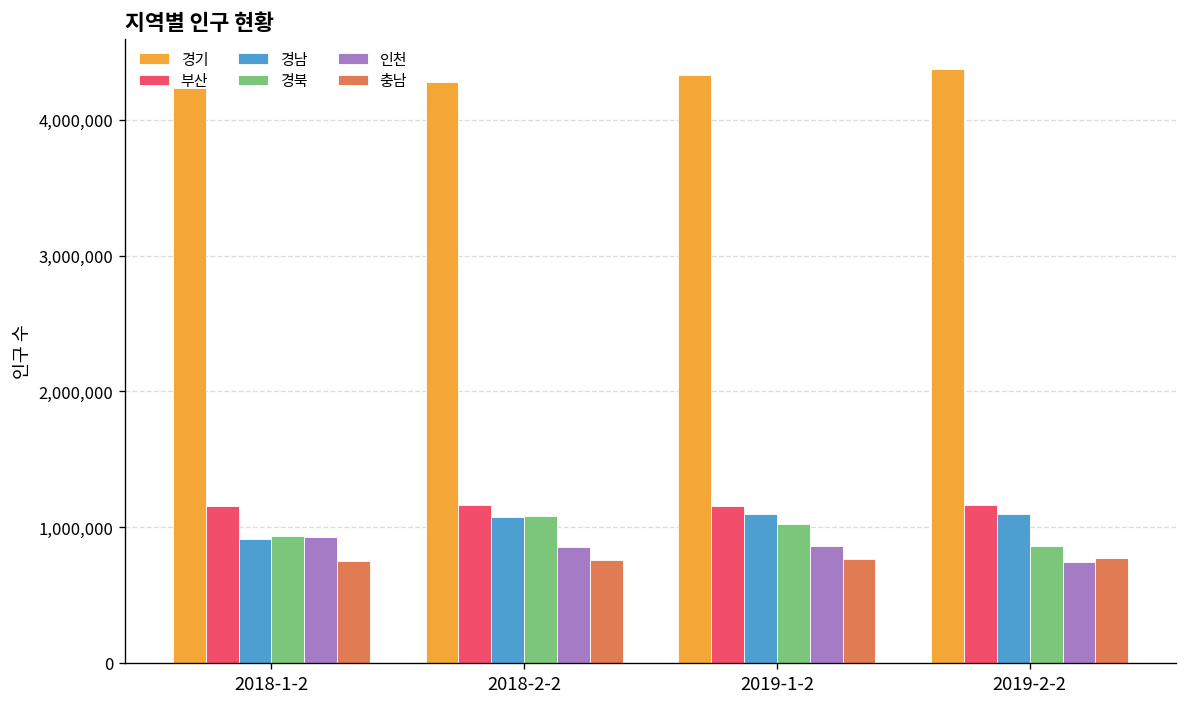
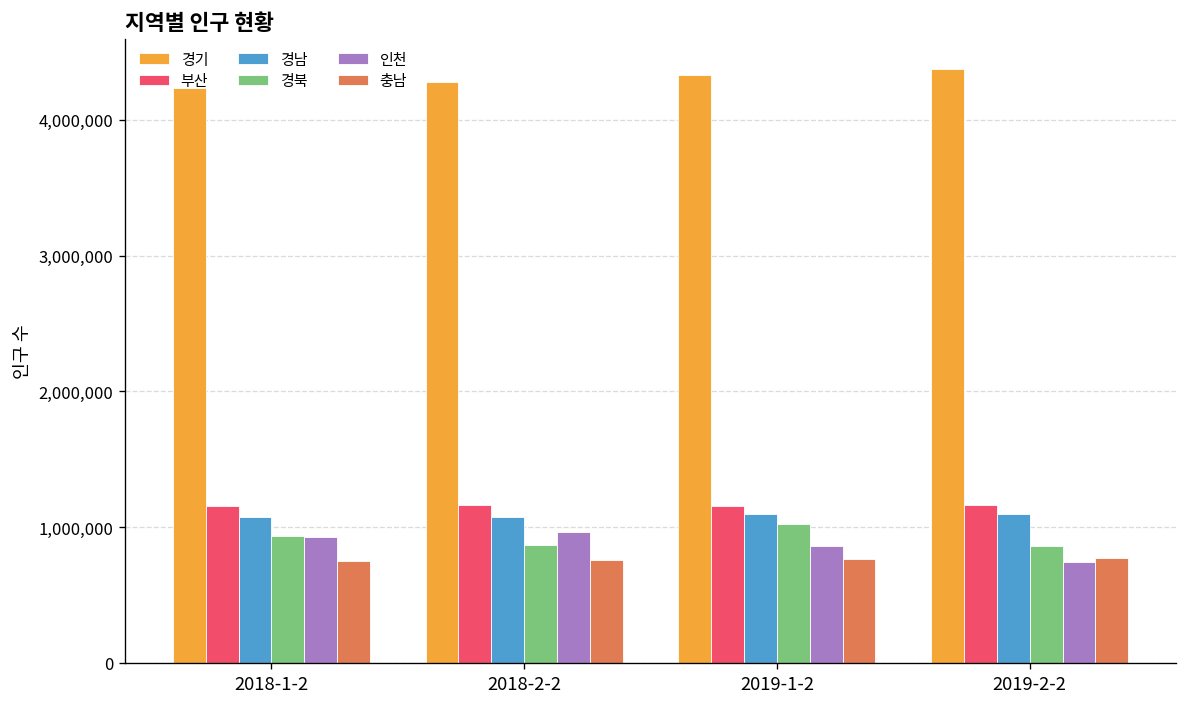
경남, 2018-1-2: 910,000 -> 1,080,000
경북, 2018-2-2: 1,080,000 -> 870,000
인천, 2018-2-2: 850,000 -> 970,000
